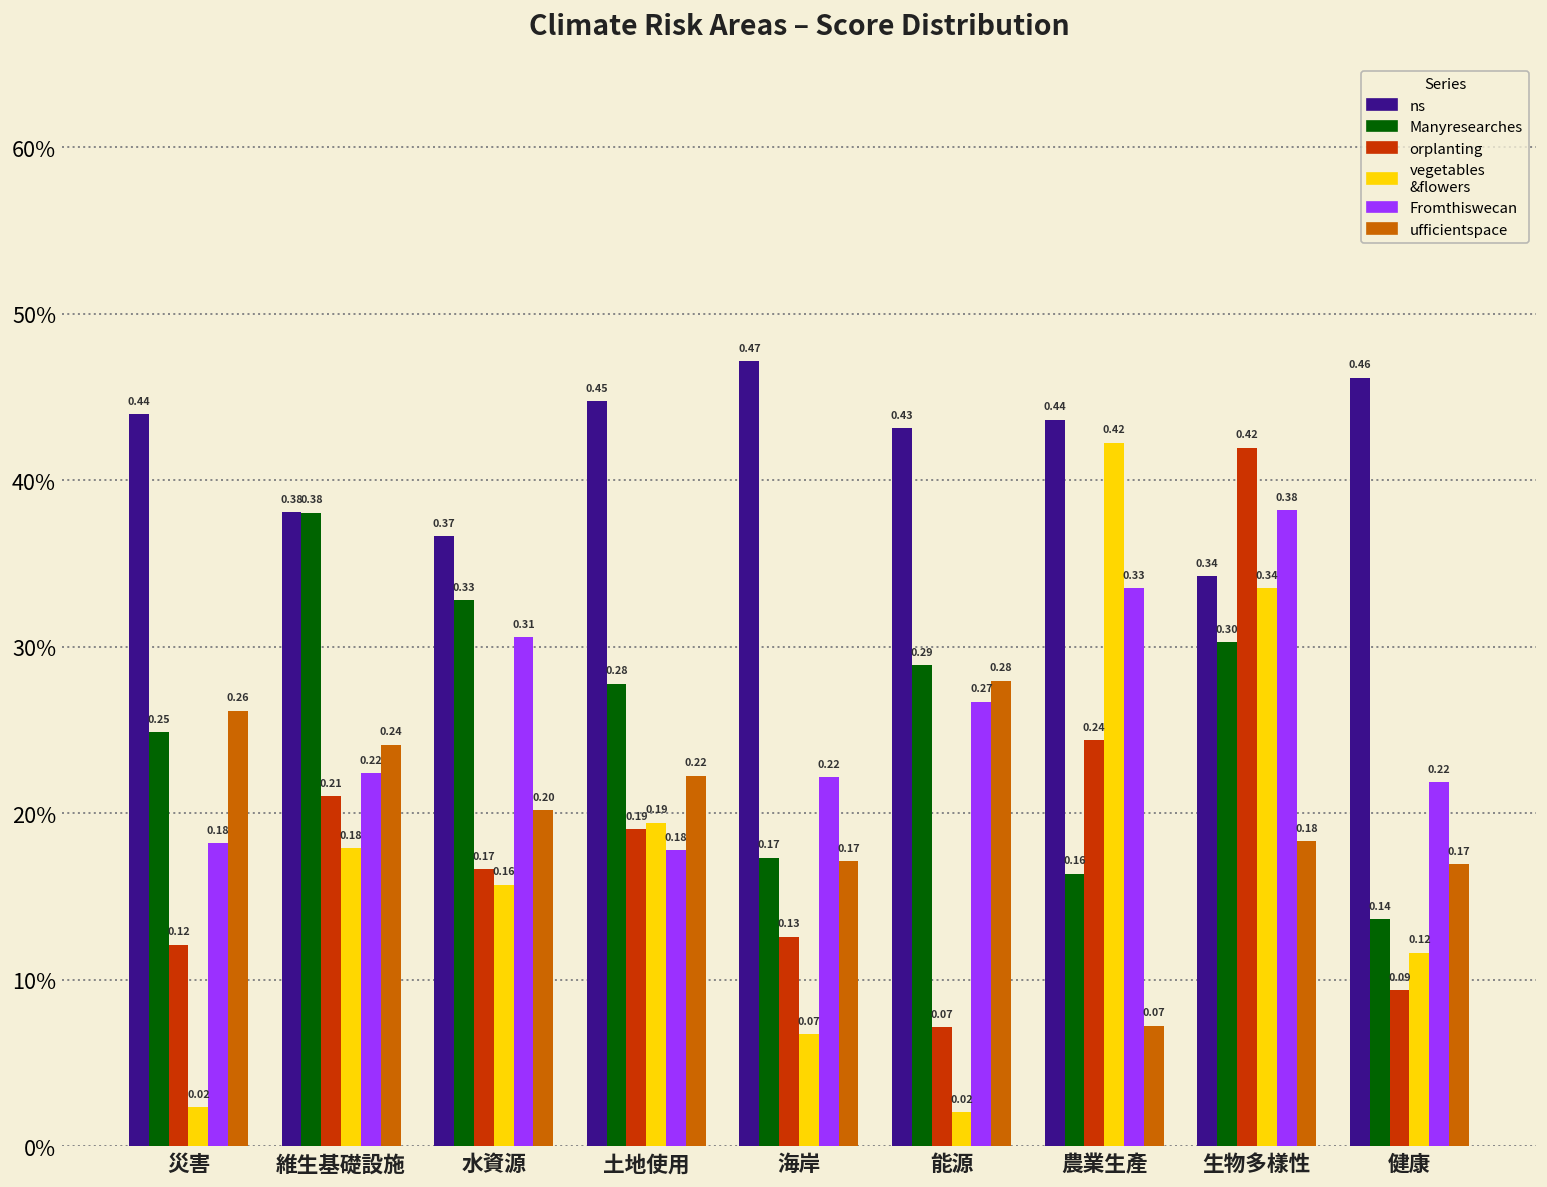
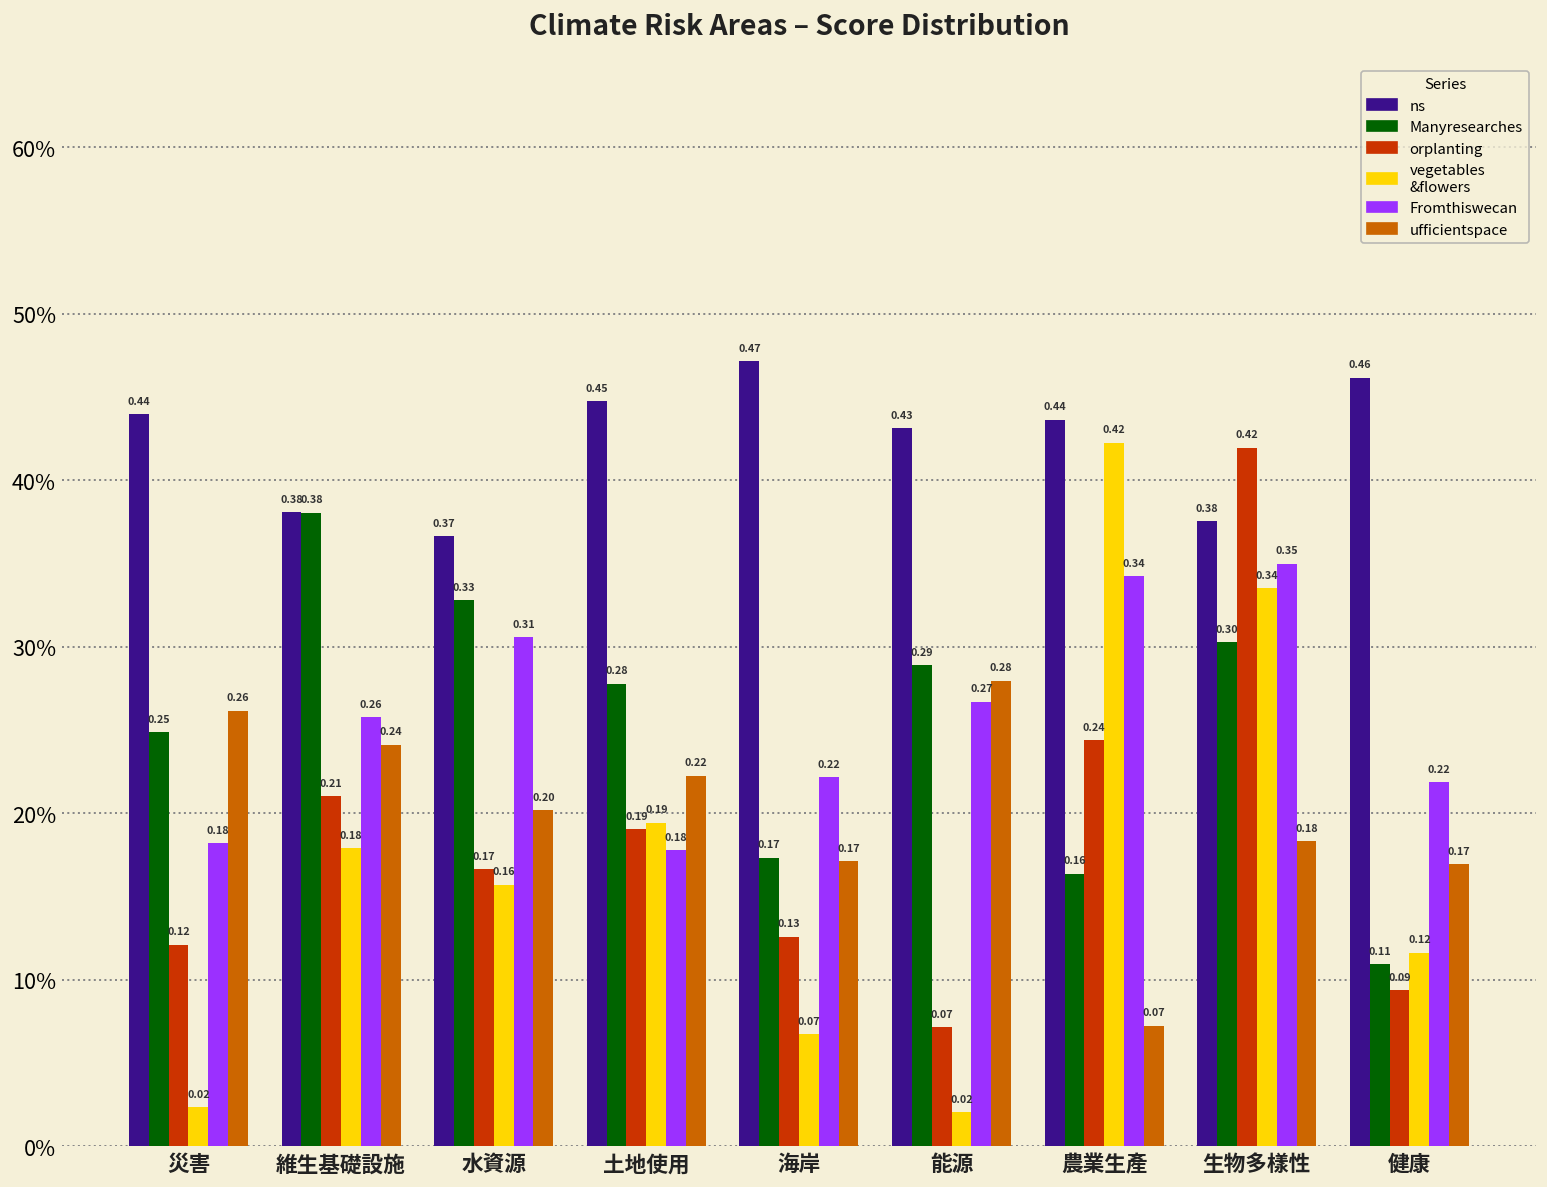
Fromthiswecan, 維生基礎設施: 0.22 -> 0.26
Fromthiswecan, 農業生產: 0.33 -> 0.34
ns, 生物多樣性: 0.34 -> 0.38
Fromthiswecan, 生物多樣性: 0.38 -> 0.35
Manyresearches, 健康: 0.14 -> 0.11
